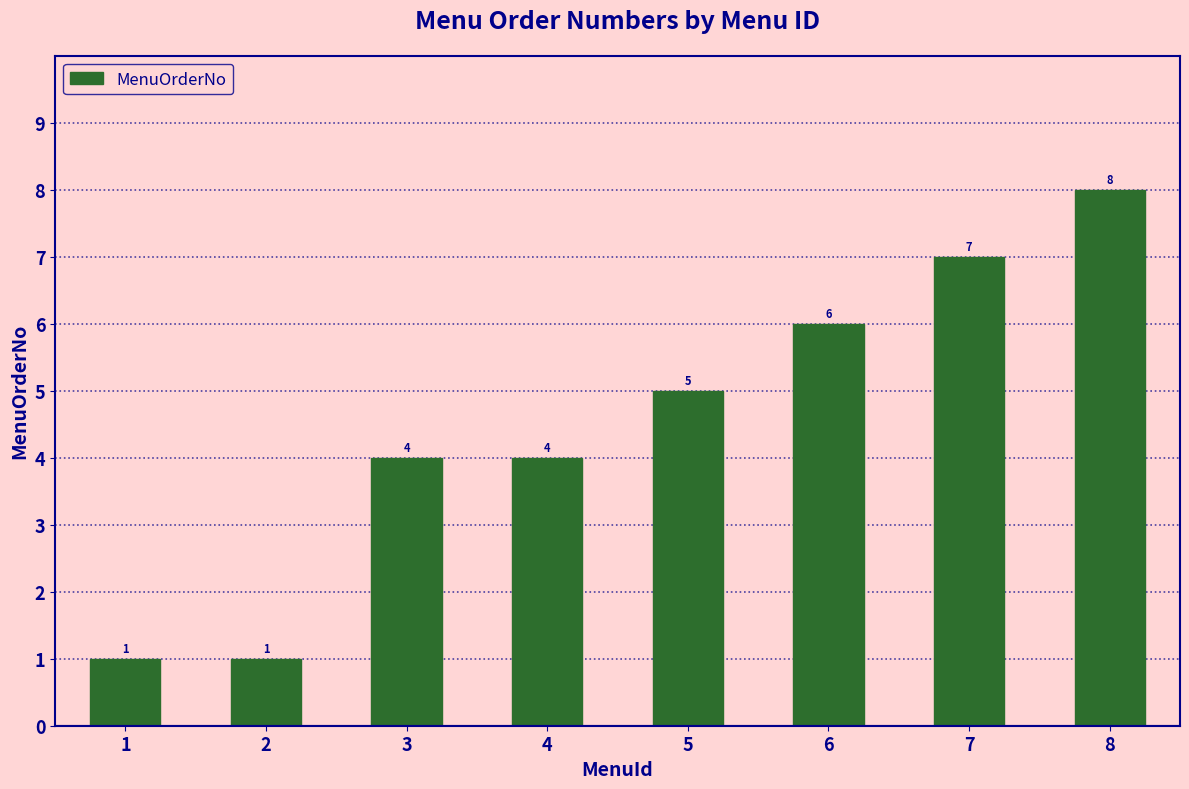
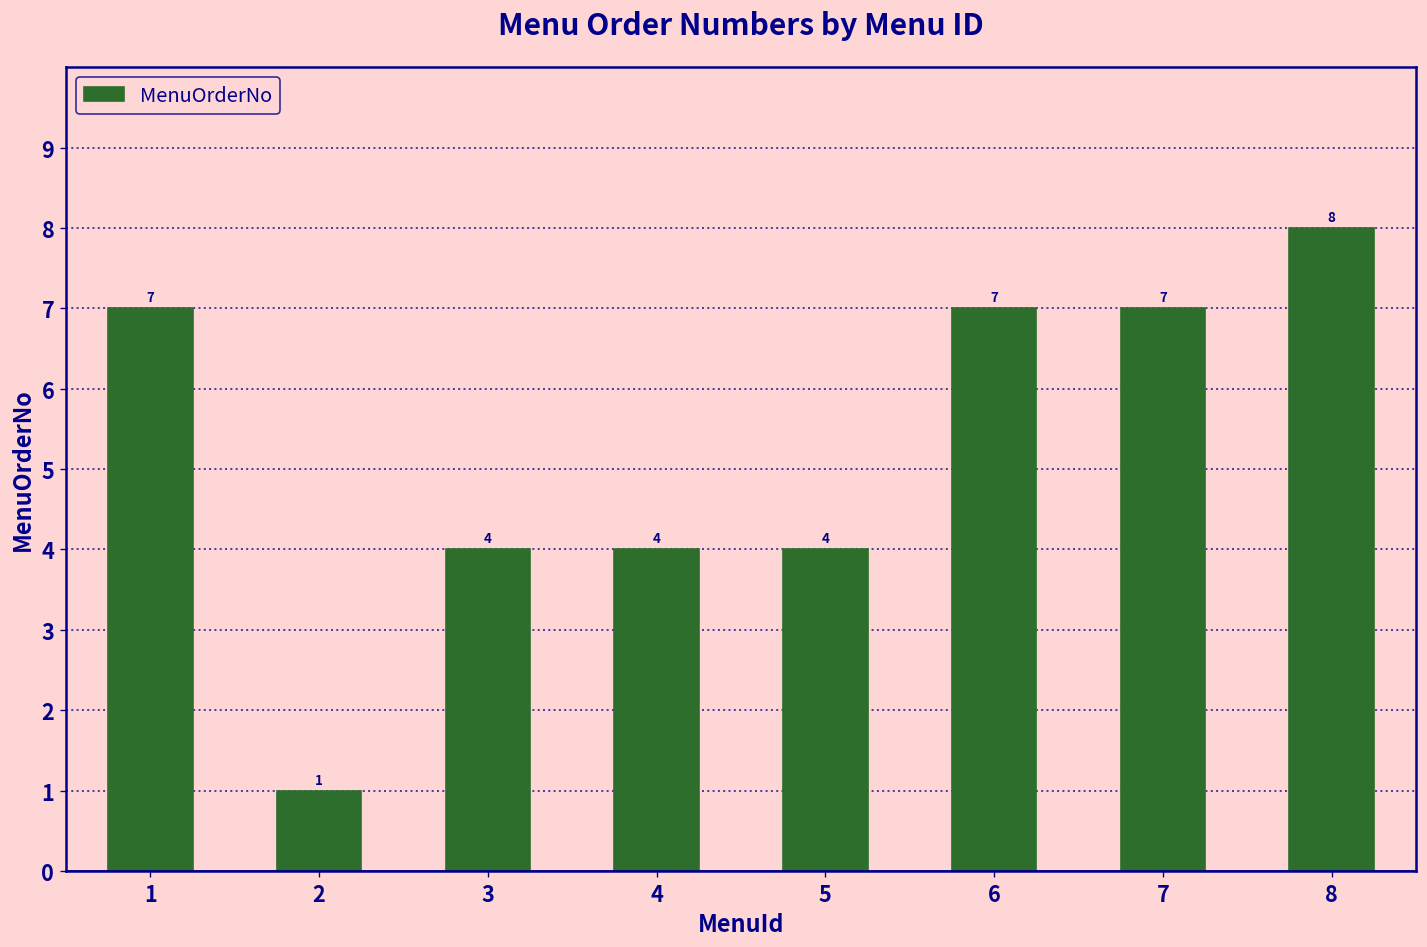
1: 1 -> 7
5: 5 -> 4
6: 6 -> 7
